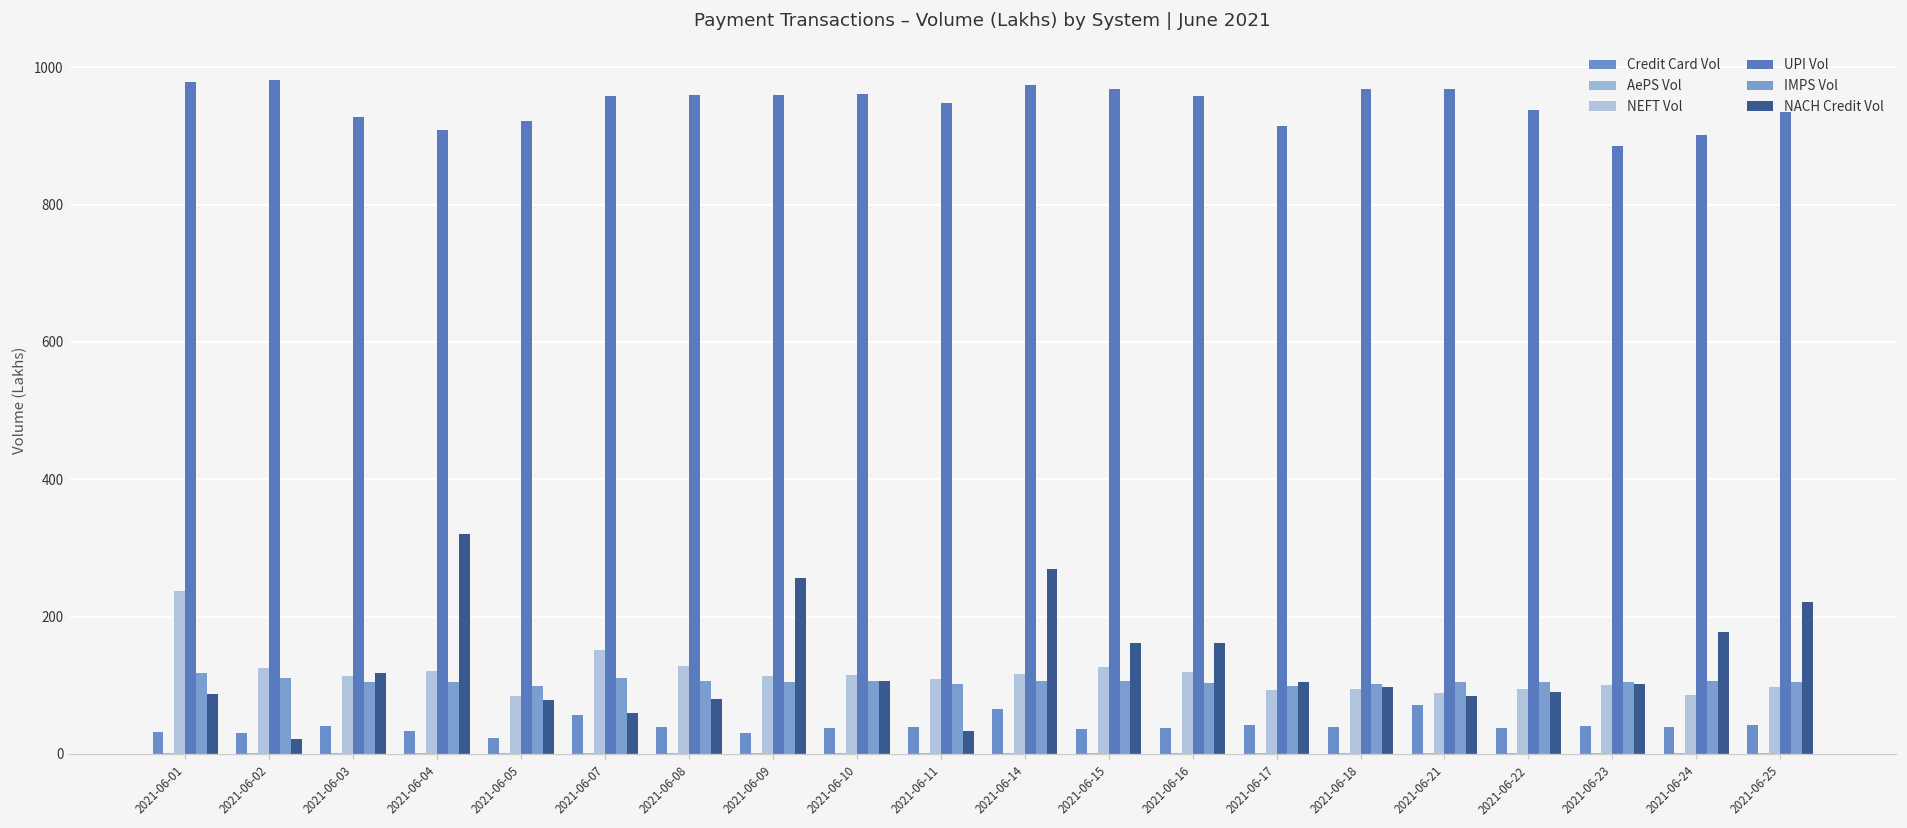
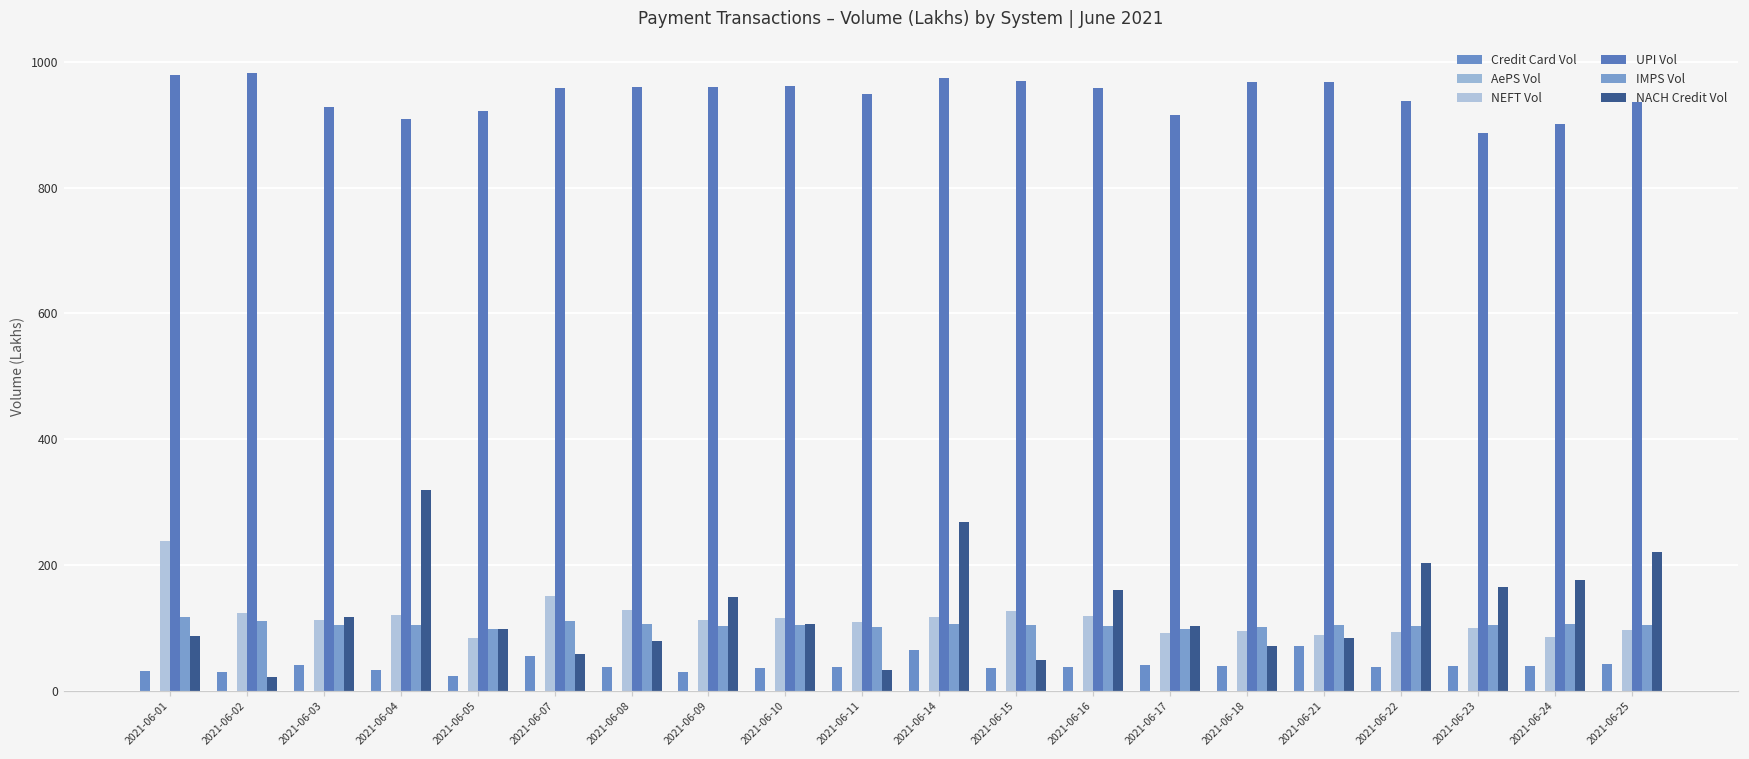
NACH Credit Vol, 2021-06-05: 80 -> 100
NACH Credit Vol, 2021-06-09: 260 -> 150
NACH Credit Vol, 2021-06-15: 160 -> 50
NACH Credit Vol, 2021-06-18: 100 -> 70
NACH Credit Vol, 2021-06-22: 90 -> 200
NACH Credit Vol, 2021-06-23: 100 -> 170
